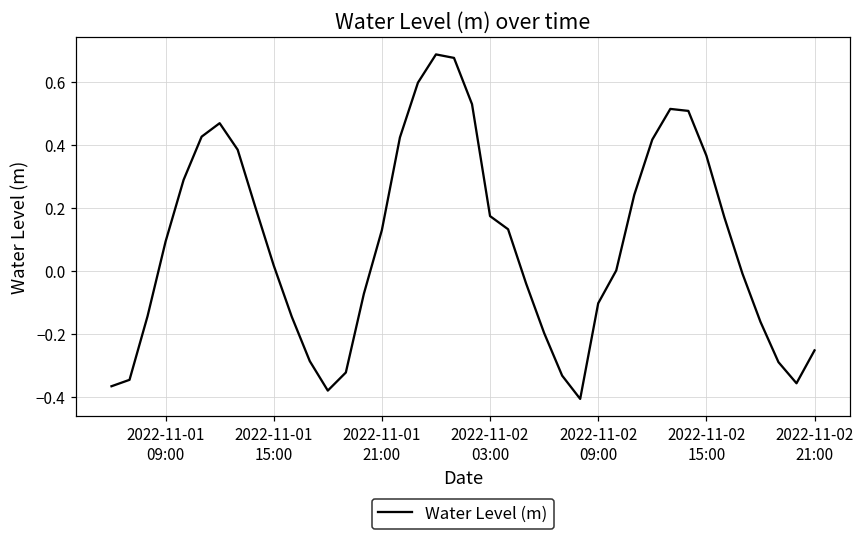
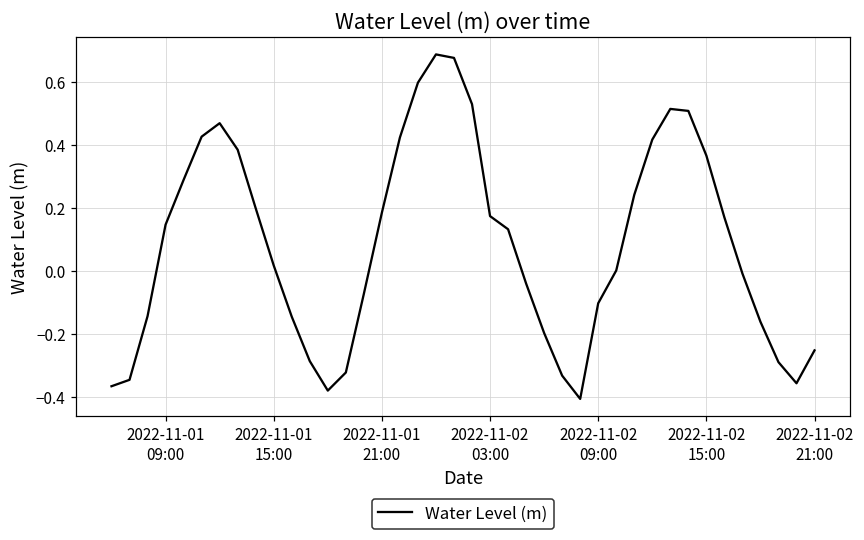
2022-11-01 09:00: 0.09 -> 0.15
2022-11-01 21:00: 0.13 -> 0.19
